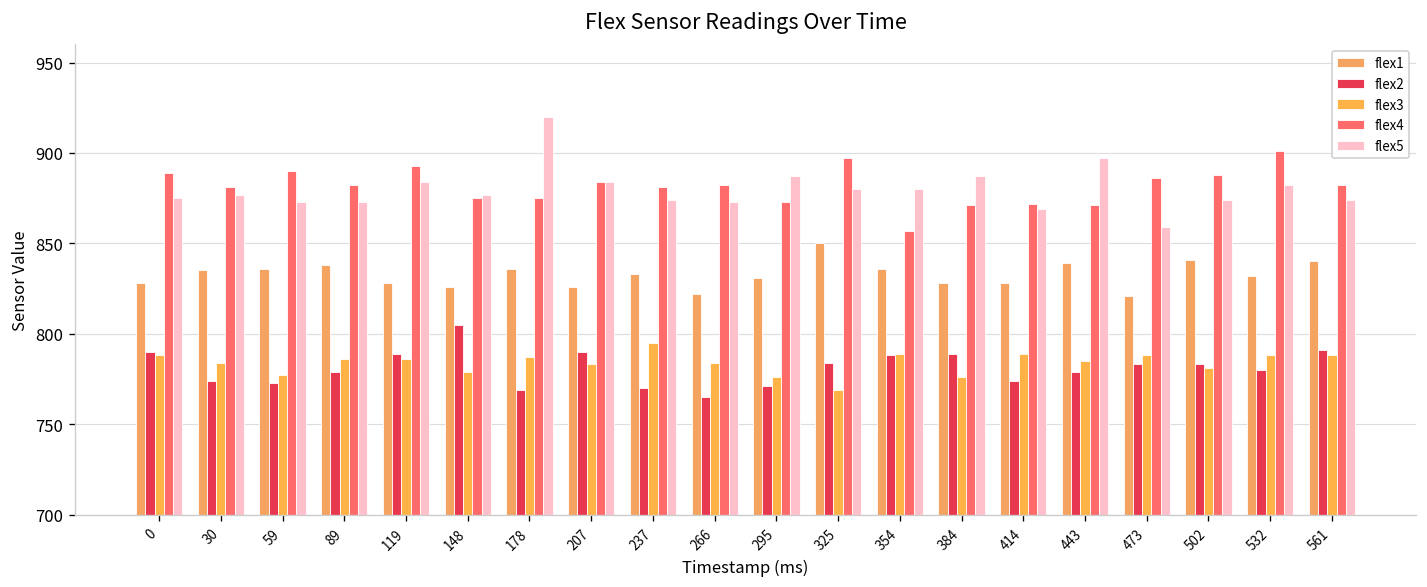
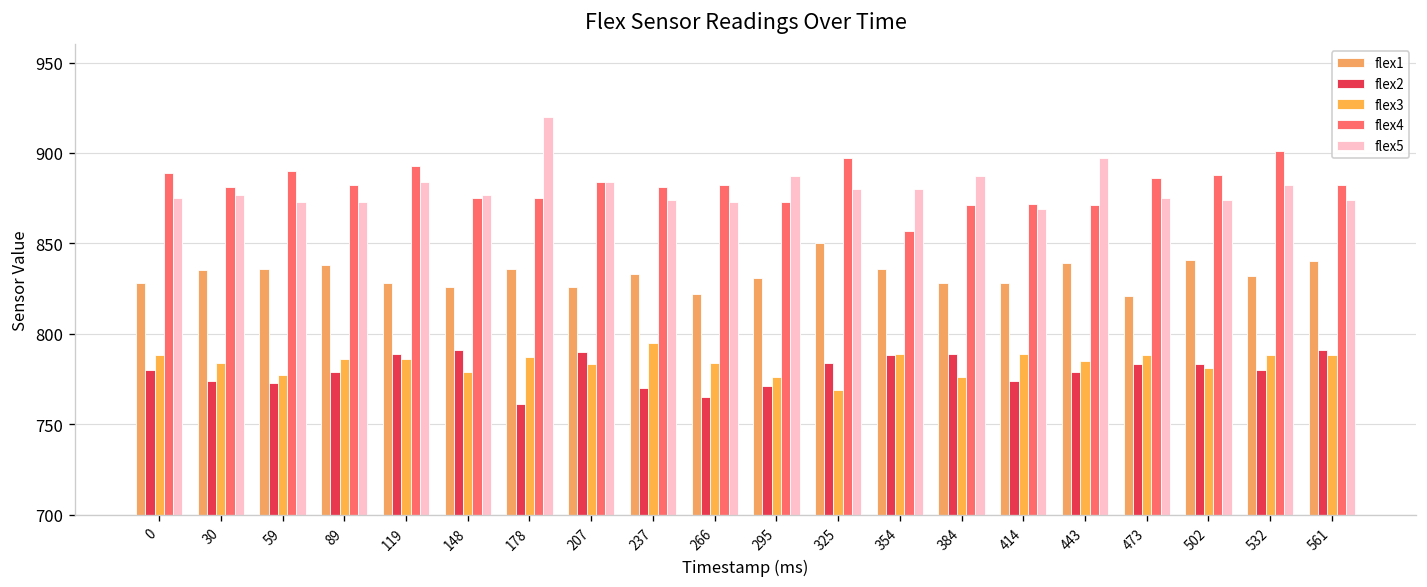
flex2, 0: 790 -> 780
flex2, 148: 805 -> 791
flex2, 178: 769 -> 761
flex5, 473: 859 -> 875
